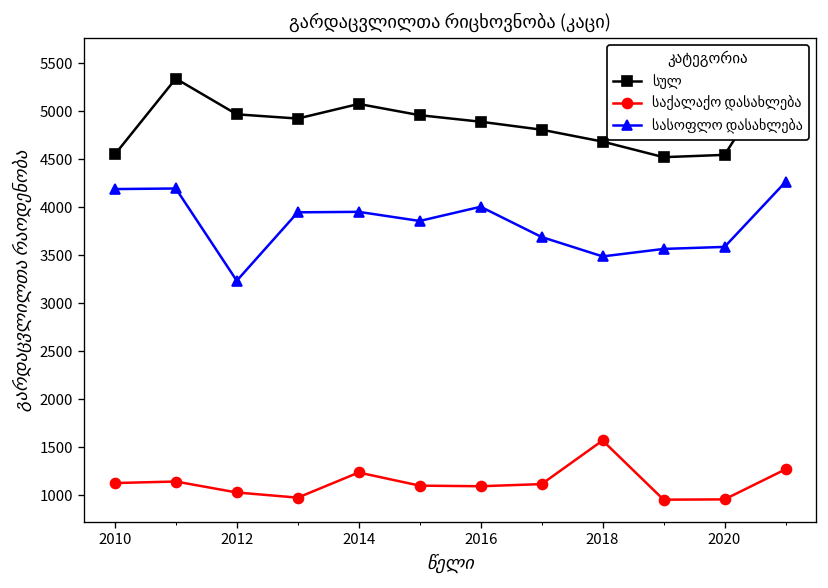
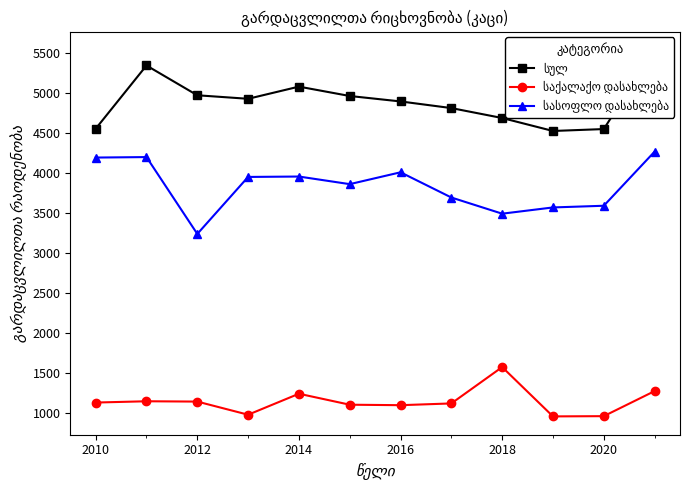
საქალაქო დასახლება, 2012: 1000 -> 1100
